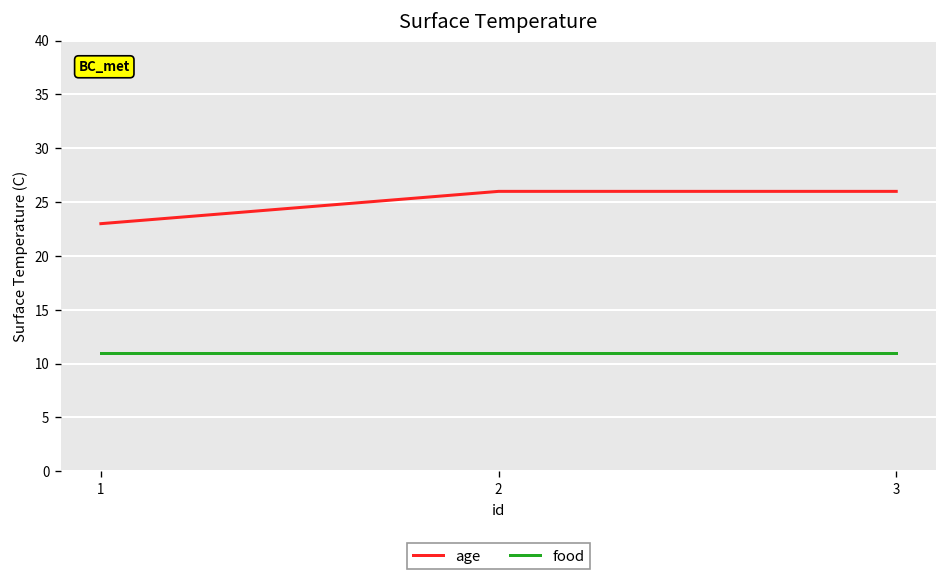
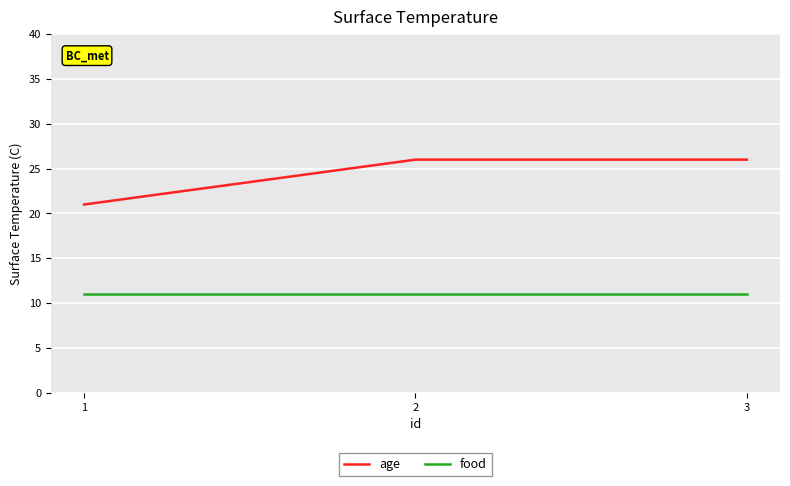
age, 1: 23 -> 21
